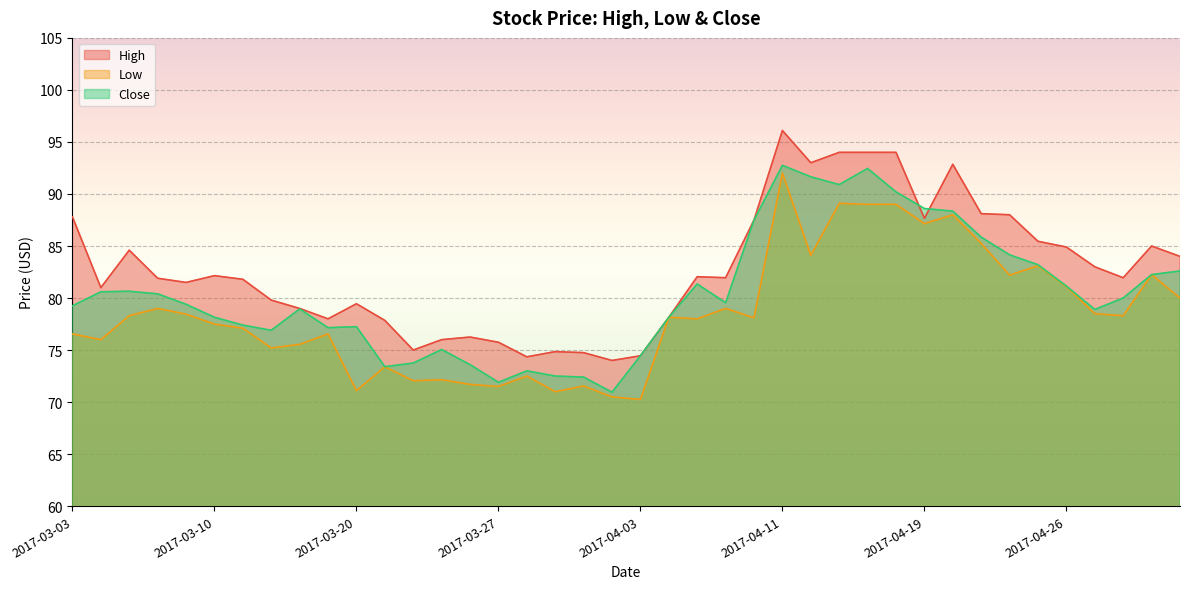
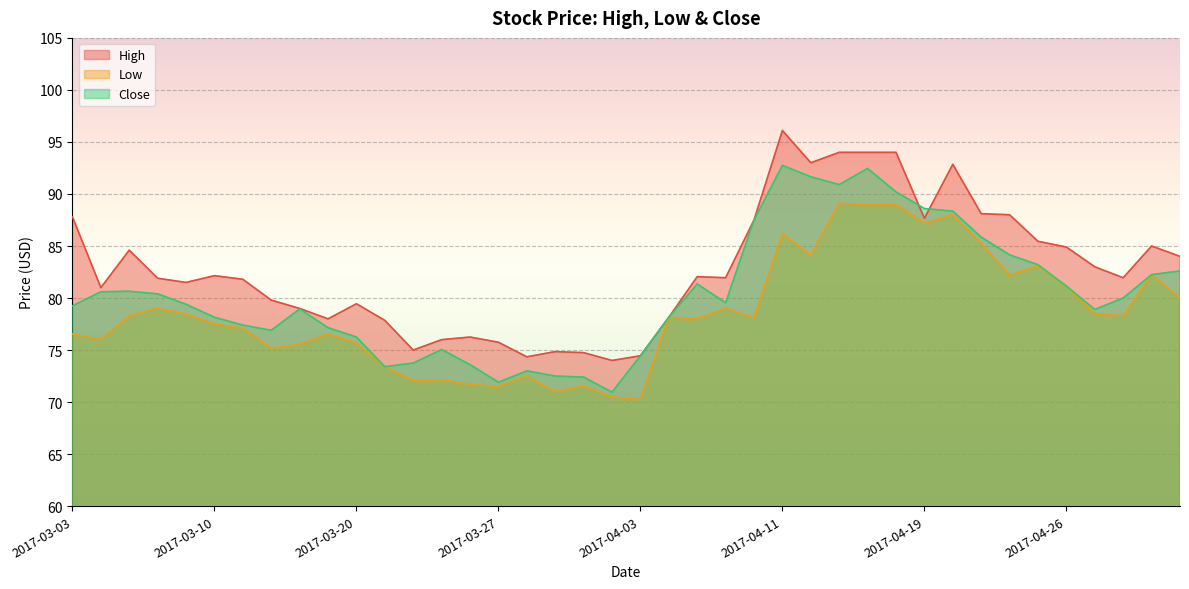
Low, 2017-03-20: 71.1 -> 75.7
Close, 2017-03-20: 77.3 -> 76.3
Low, 2017-04-11: 92.0 -> 86.2
